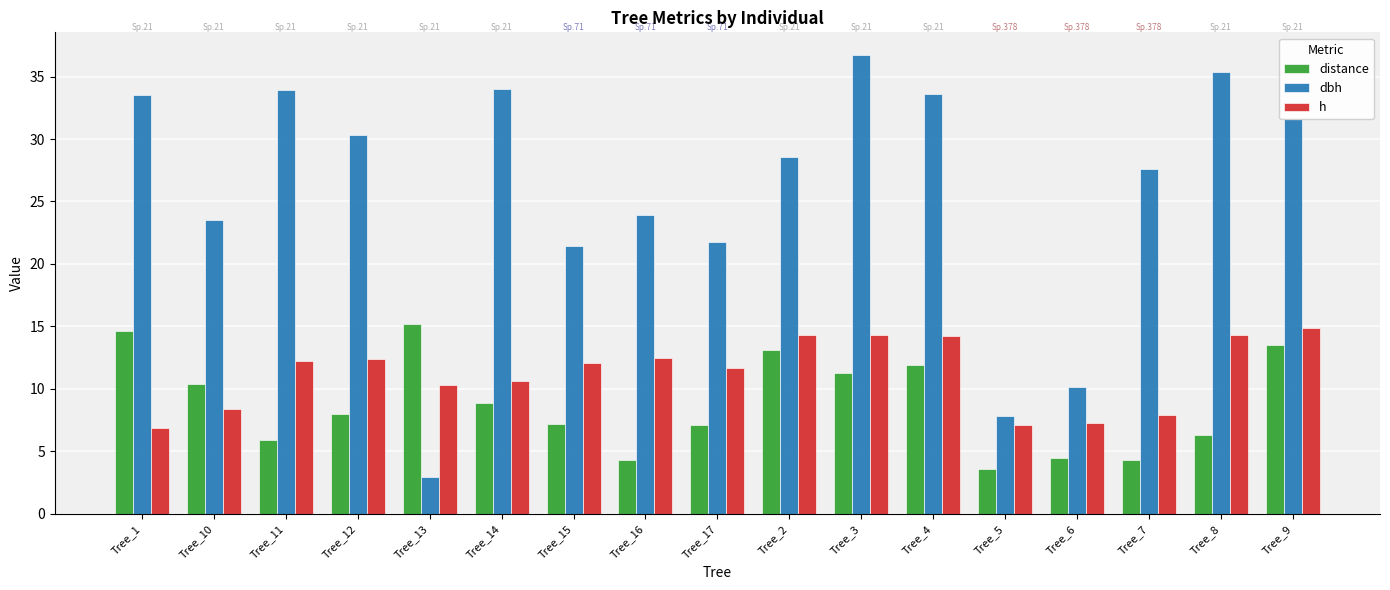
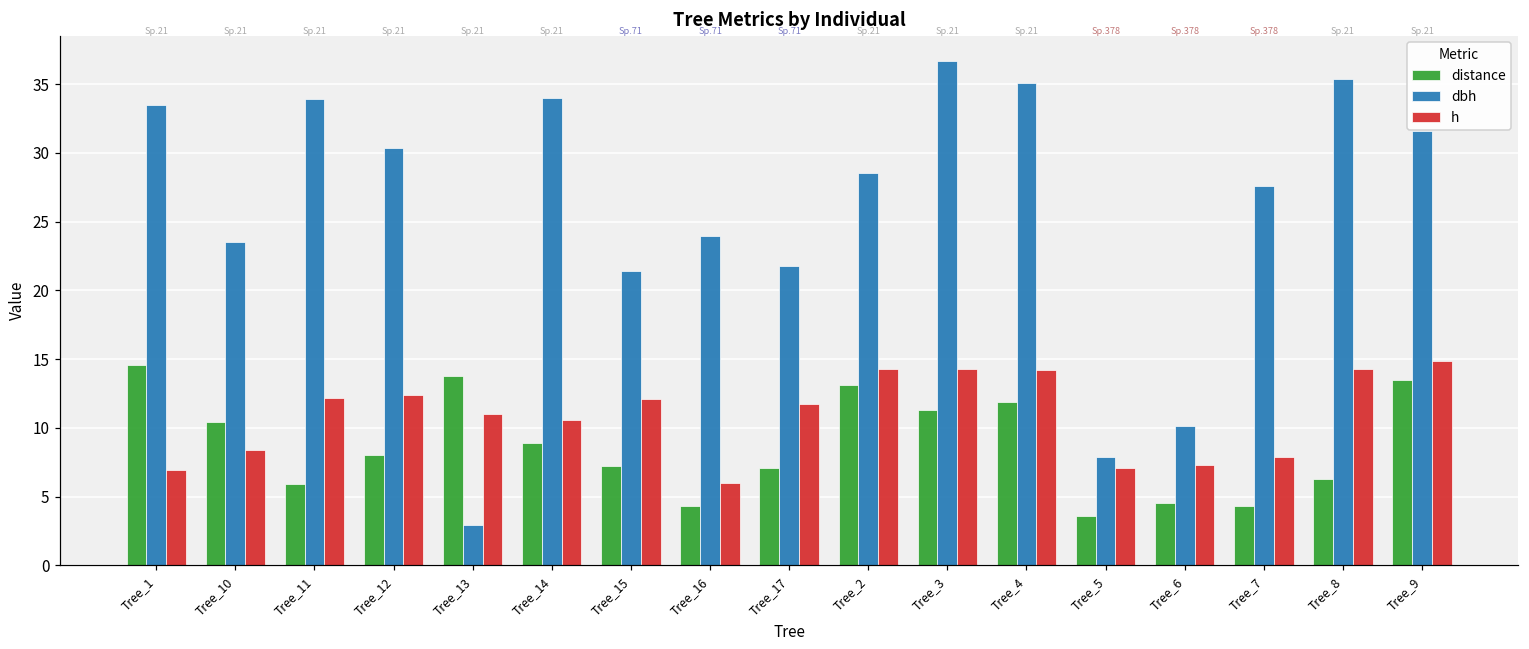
distance, Tree_13: 15.2 -> 13.8
h, Tree_13: 10.3 -> 11.0
h, Tree_16: 12.5 -> 6.0
dbh, Tree_4: 33.6 -> 35.1
